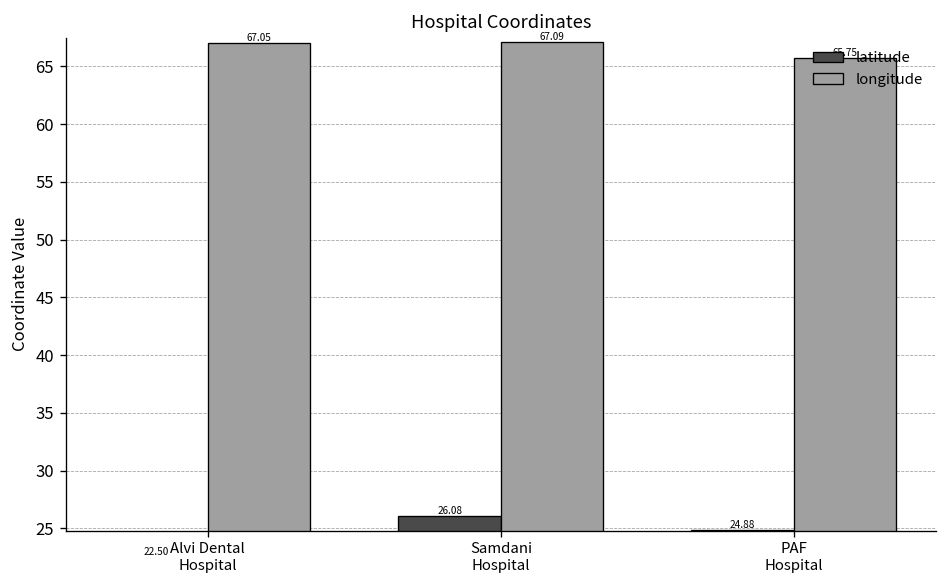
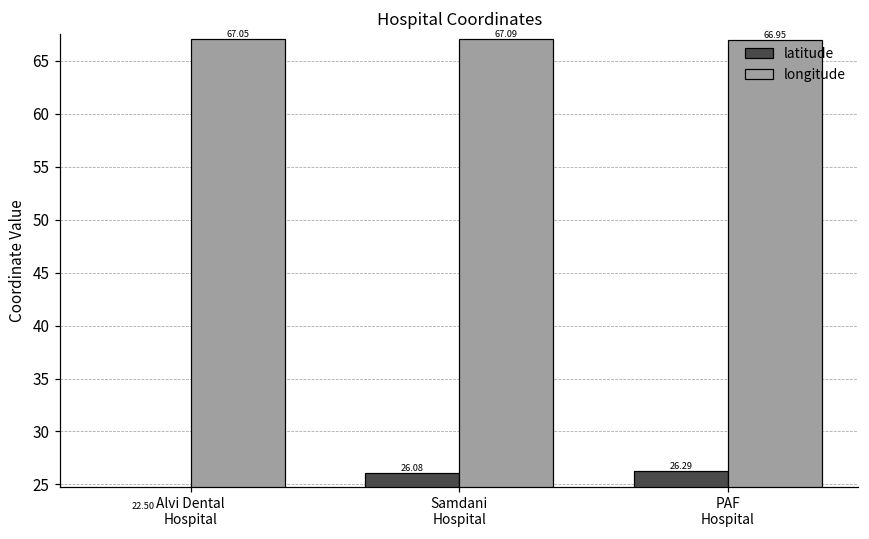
latitude, PAF Hospital: 24.88 -> 26.29
longitude, PAF Hospital: 65.75 -> 66.95
